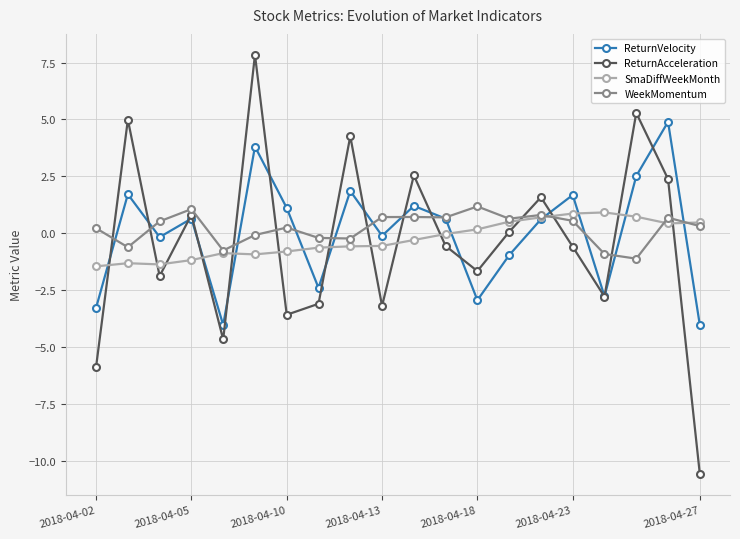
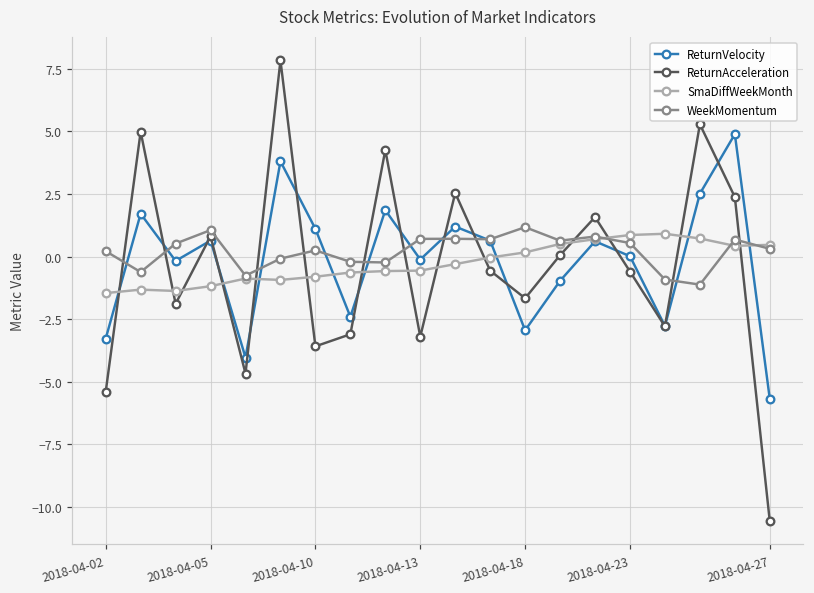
ReturnAcceleration, 2018-04-02: -5.9 -> -5.4
ReturnVelocity, 2018-04-23: 1.7 -> 0.0
ReturnVelocity, 2018-04-27: -4.0 -> -5.7
